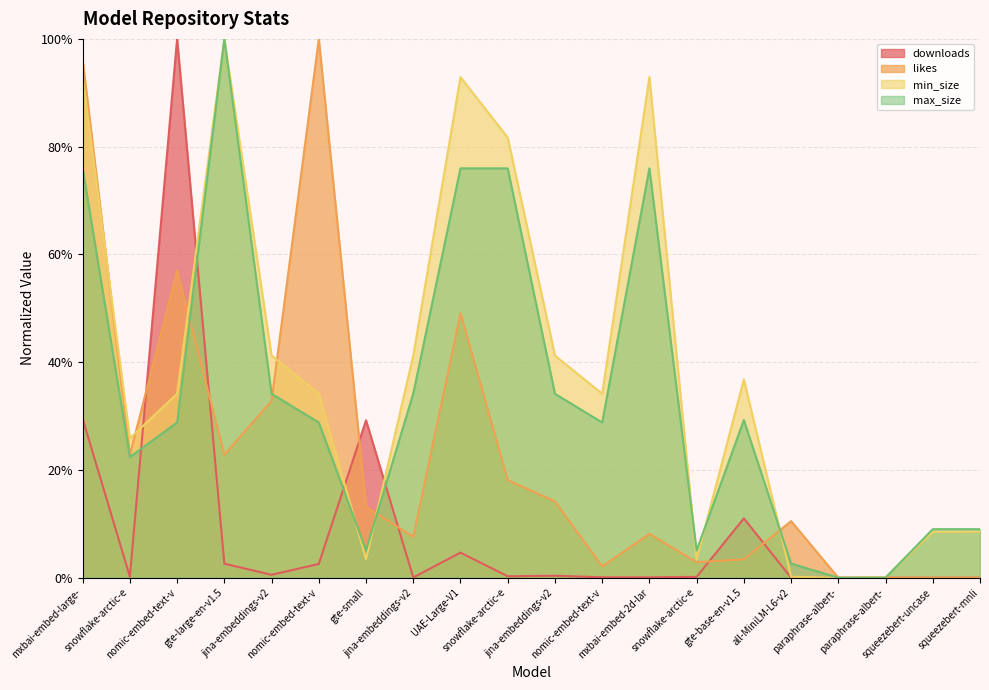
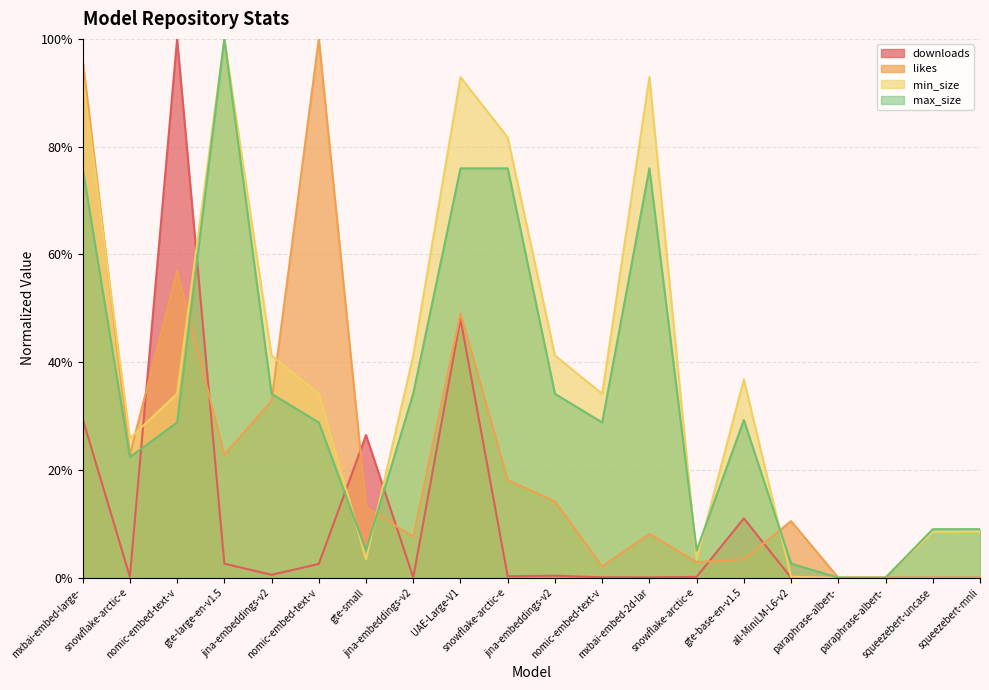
downloads, gte-small: 29% -> 26%
downloads, UAE-Large-V1: 5% -> 48%
